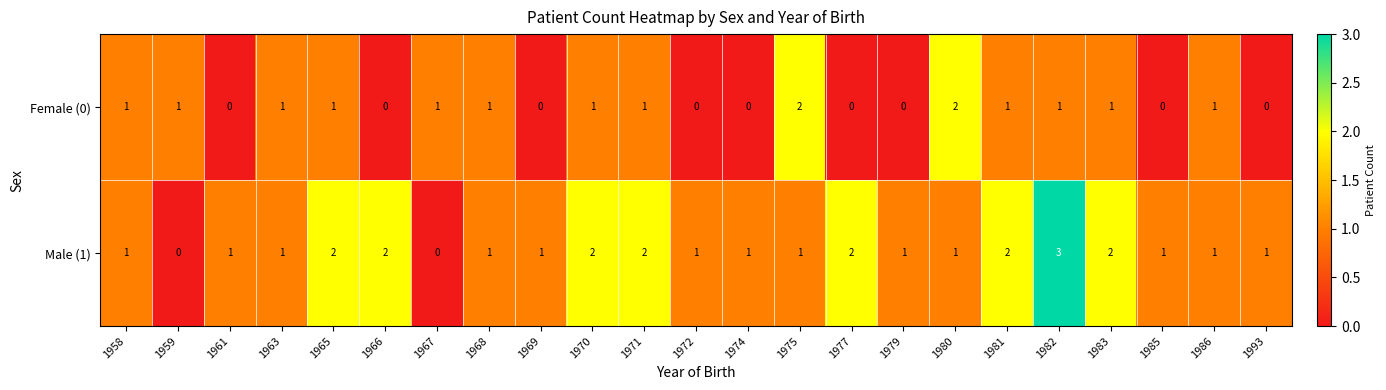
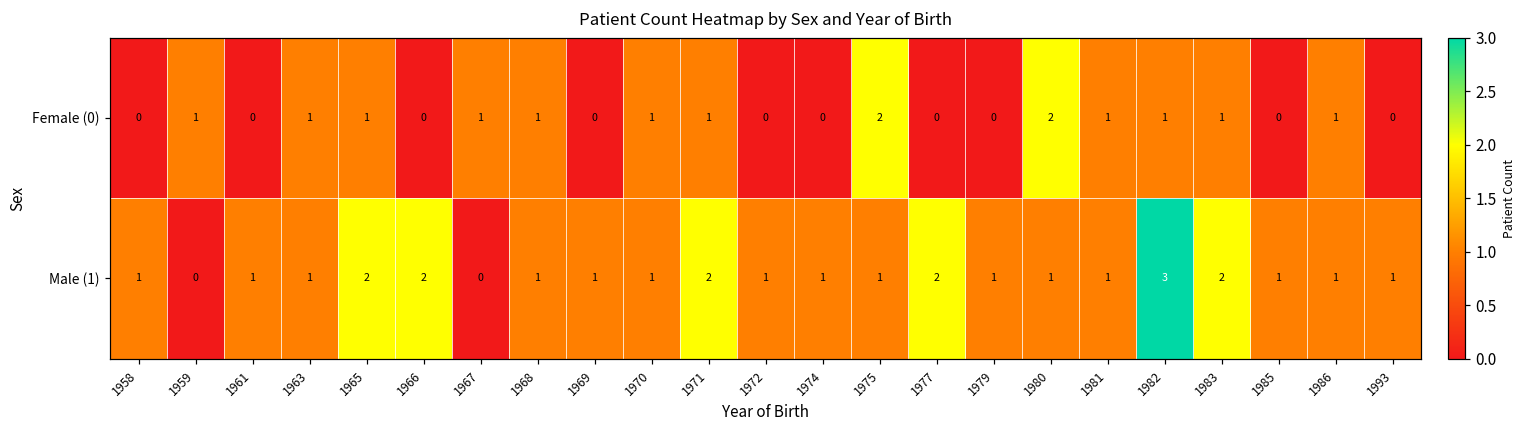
Female (0), 1958: 1 -> 0
Male (1), 1970: 2 -> 1
Male (1), 1981: 2 -> 1
